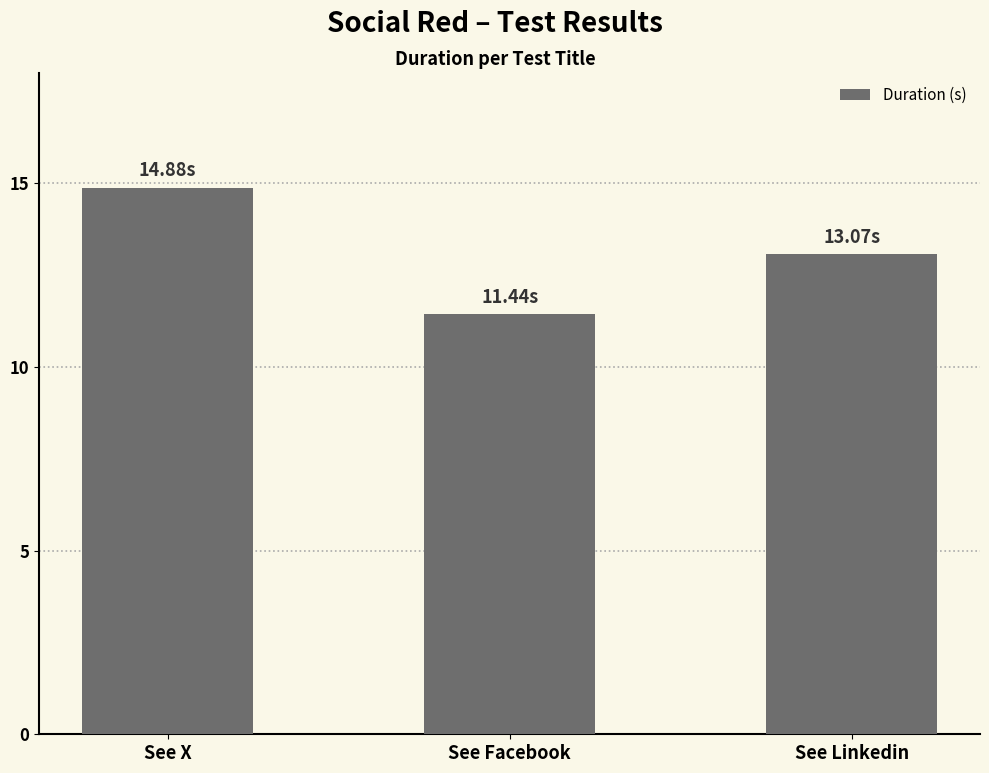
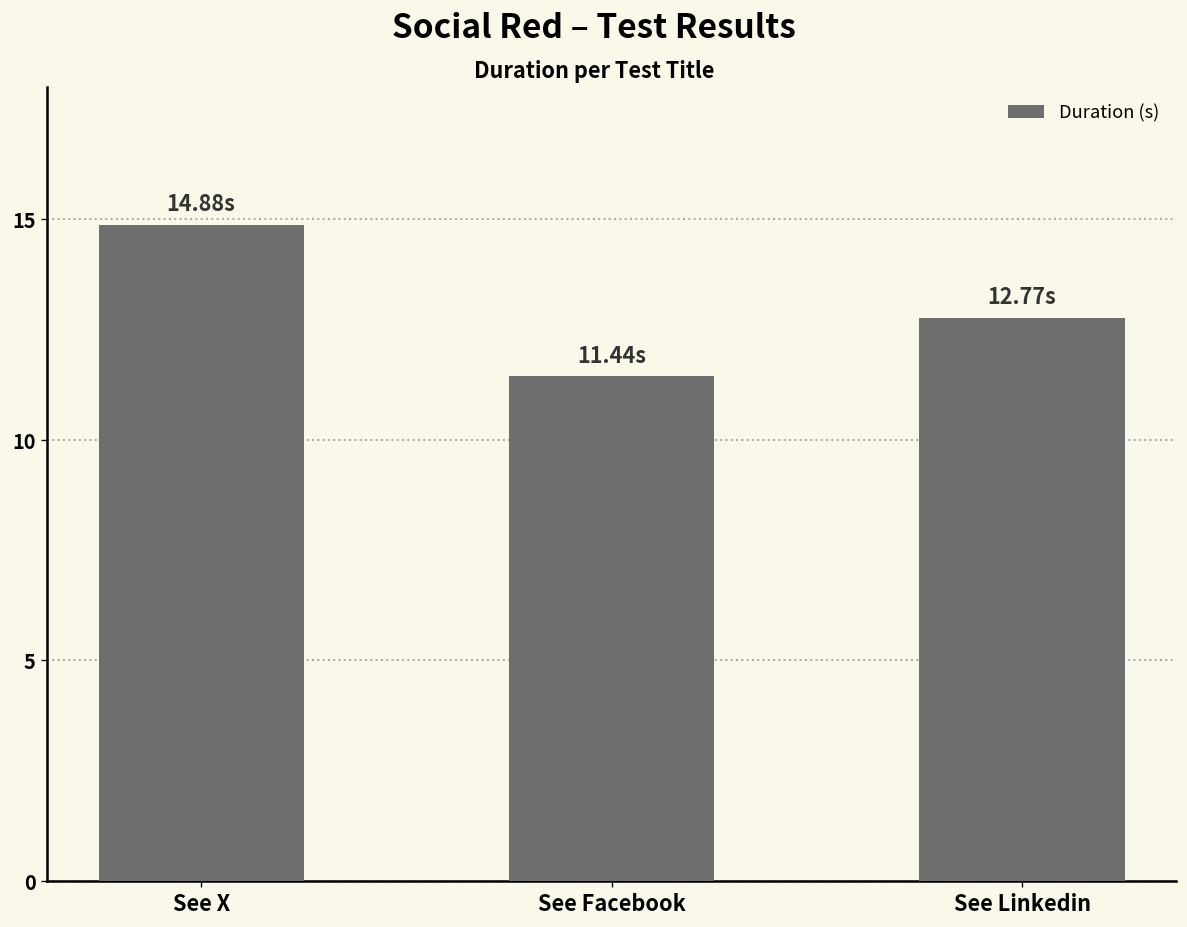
See Linkedin: 13.07s -> 12.77s
